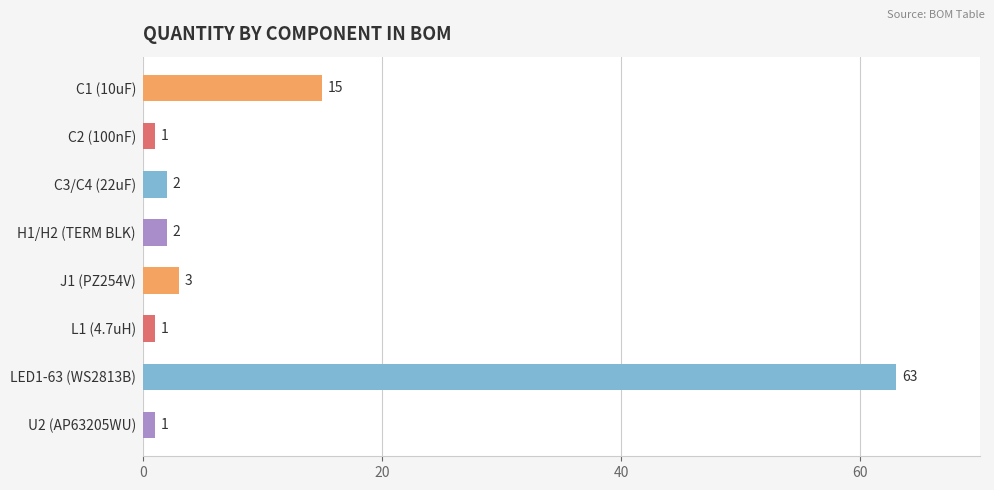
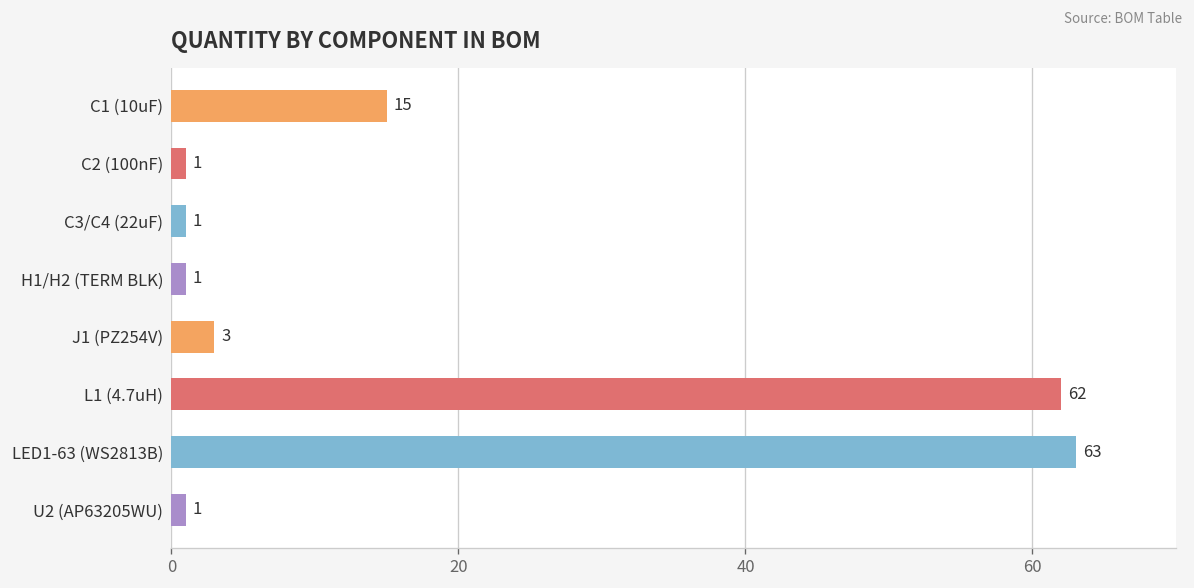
C3/C4 (22uF): 2 -> 1
H1/H2 (TERM BLK): 2 -> 1
L1 (4.7uH): 1 -> 62
